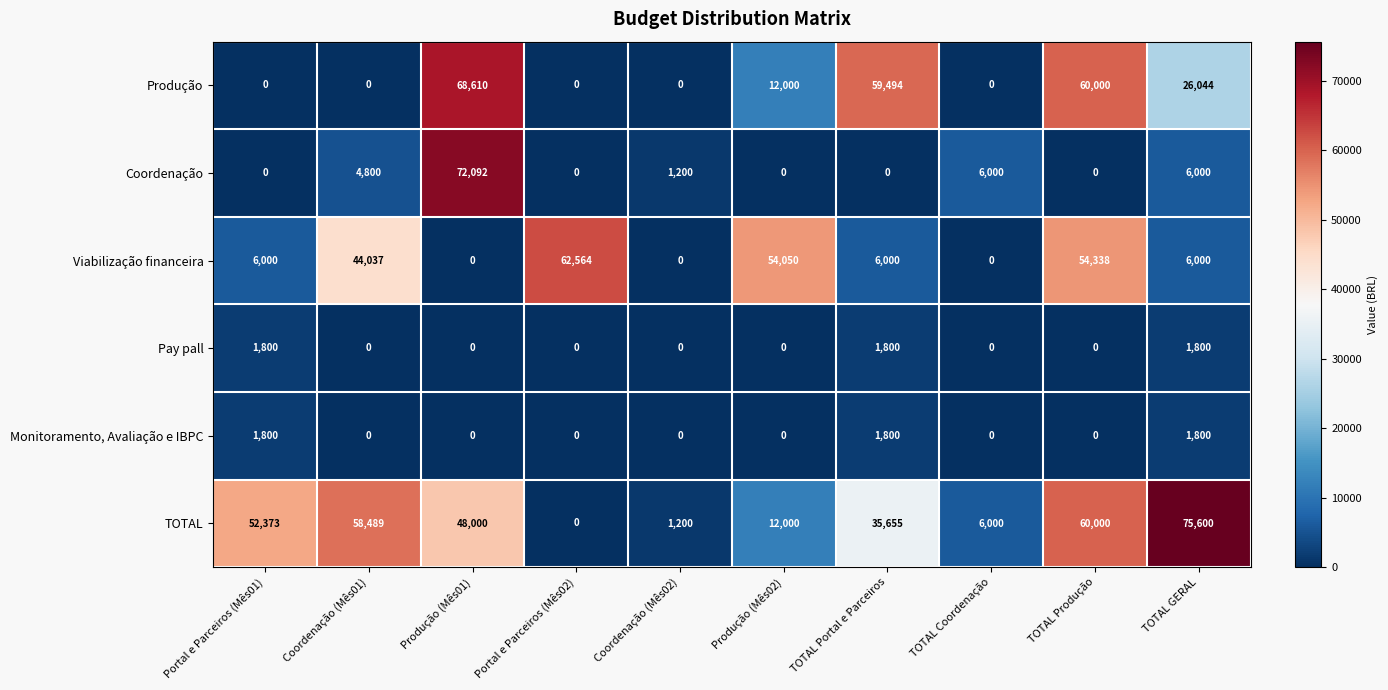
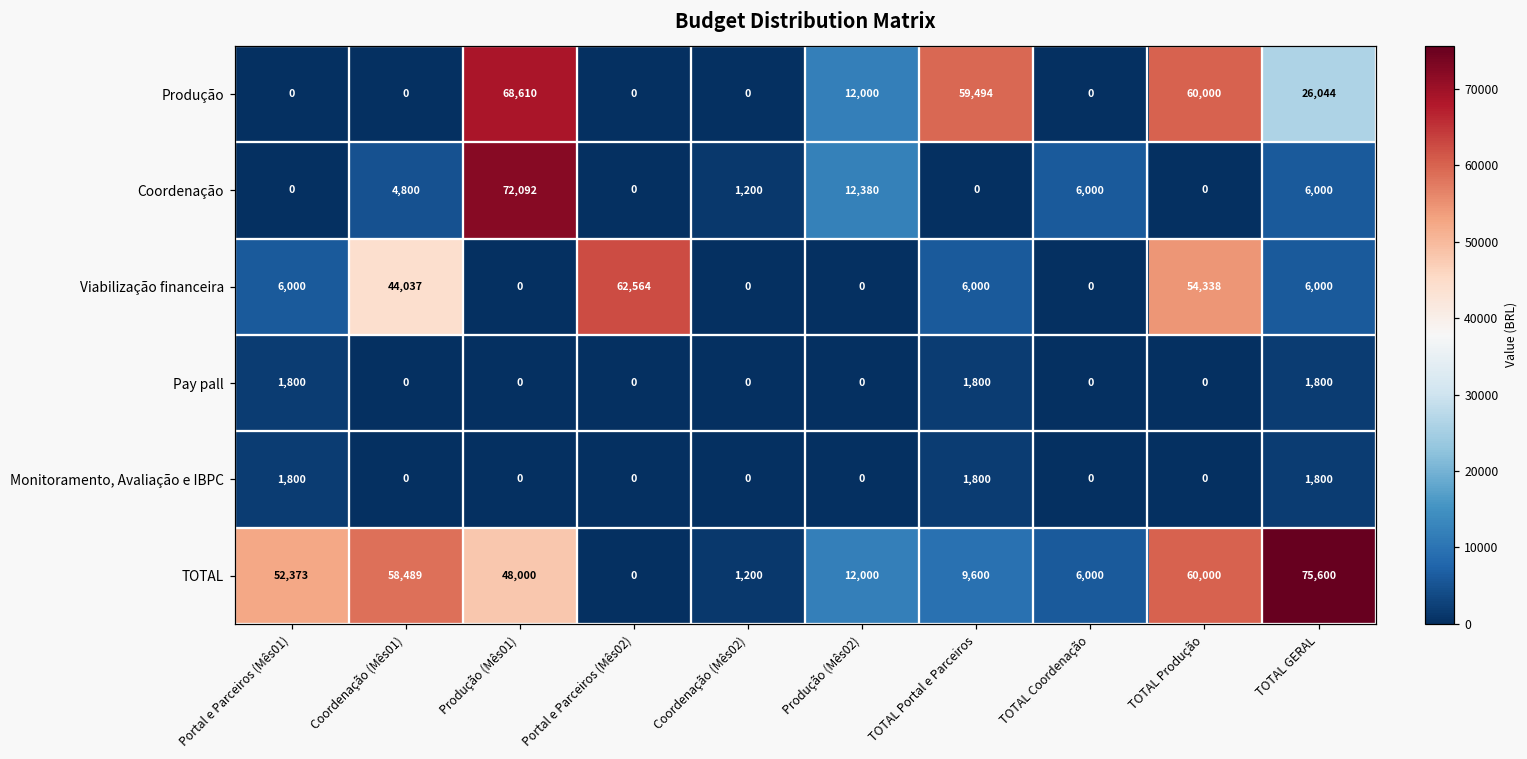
Coordenação, Produção (Mês02): 0 -> 12,380
Viabilização financeira, Produção (Mês02): 54,050 -> 0
TOTAL, TOTAL Portal e Parceiros: 35,655 -> 9,600
